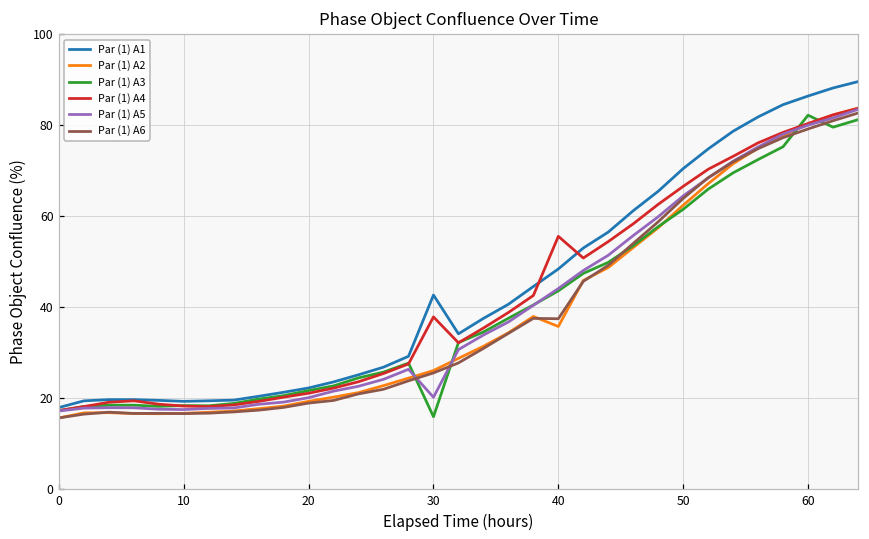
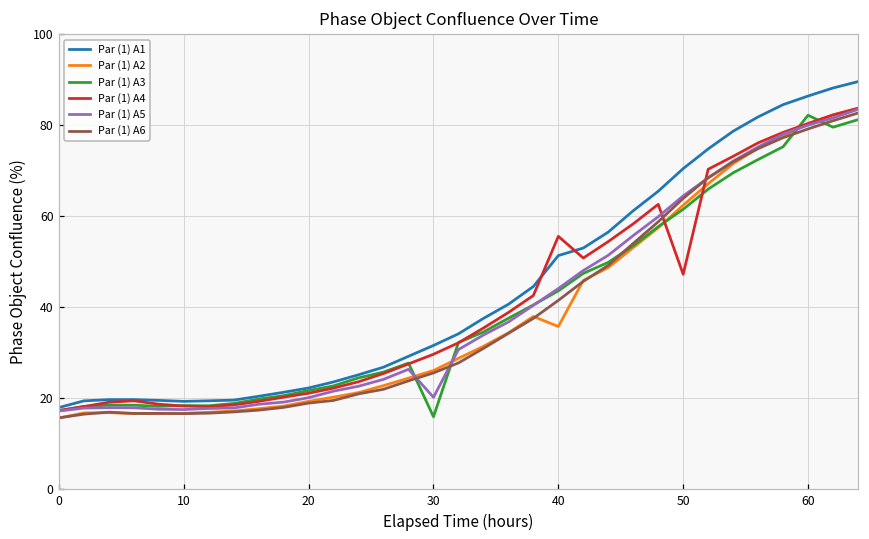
Par (1) A1, 30: 43 -> 32
Par (1) A4, 30: 38 -> 30
Par (1) A1, 40: 48 -> 51
Par (1) A6, 40: 38 -> 42
Par (1) A4, 50: 67 -> 47
